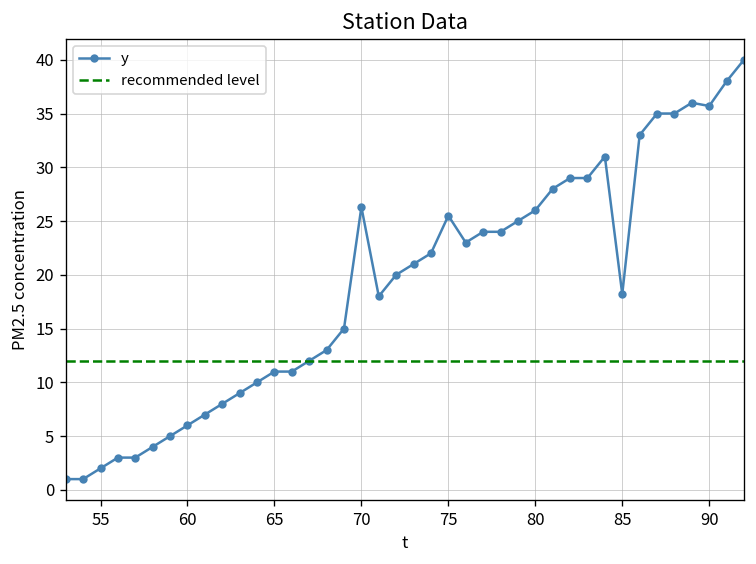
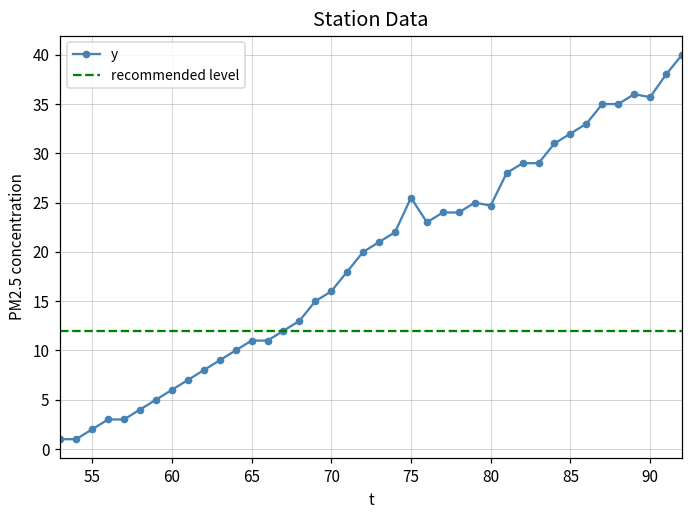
70: 26 -> 16
80: 26 -> 25
85: 18 -> 32
